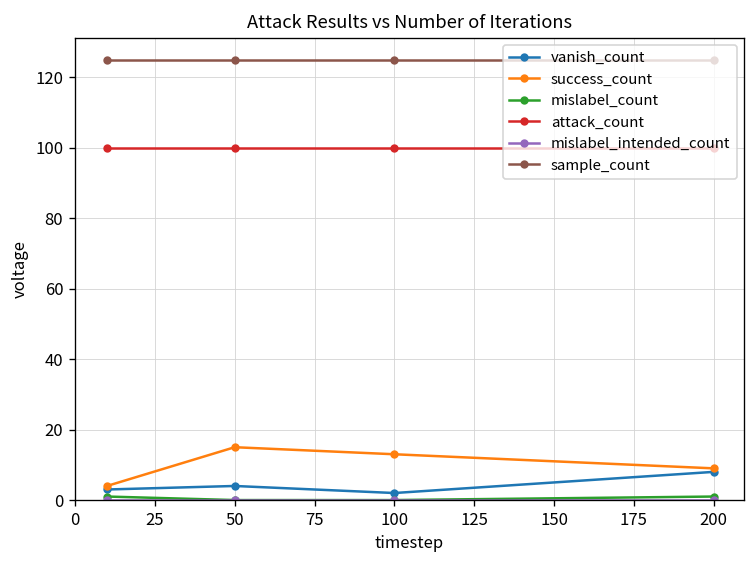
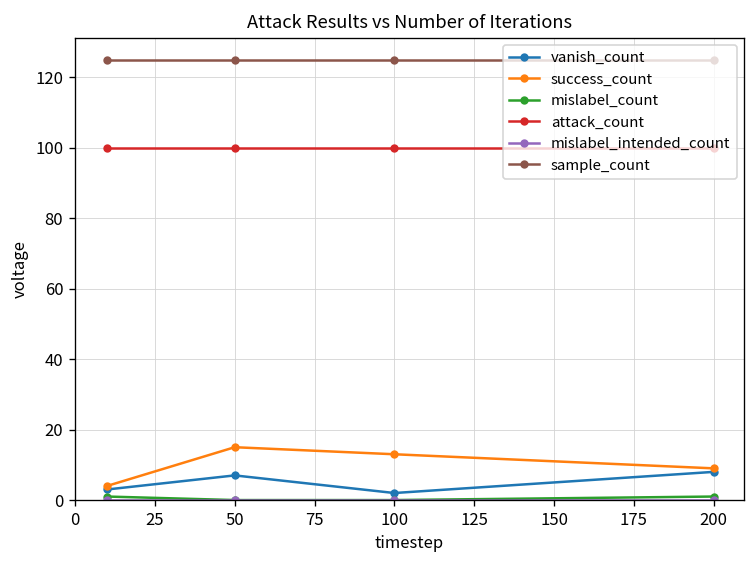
vanish_count, 50: 4 -> 7
